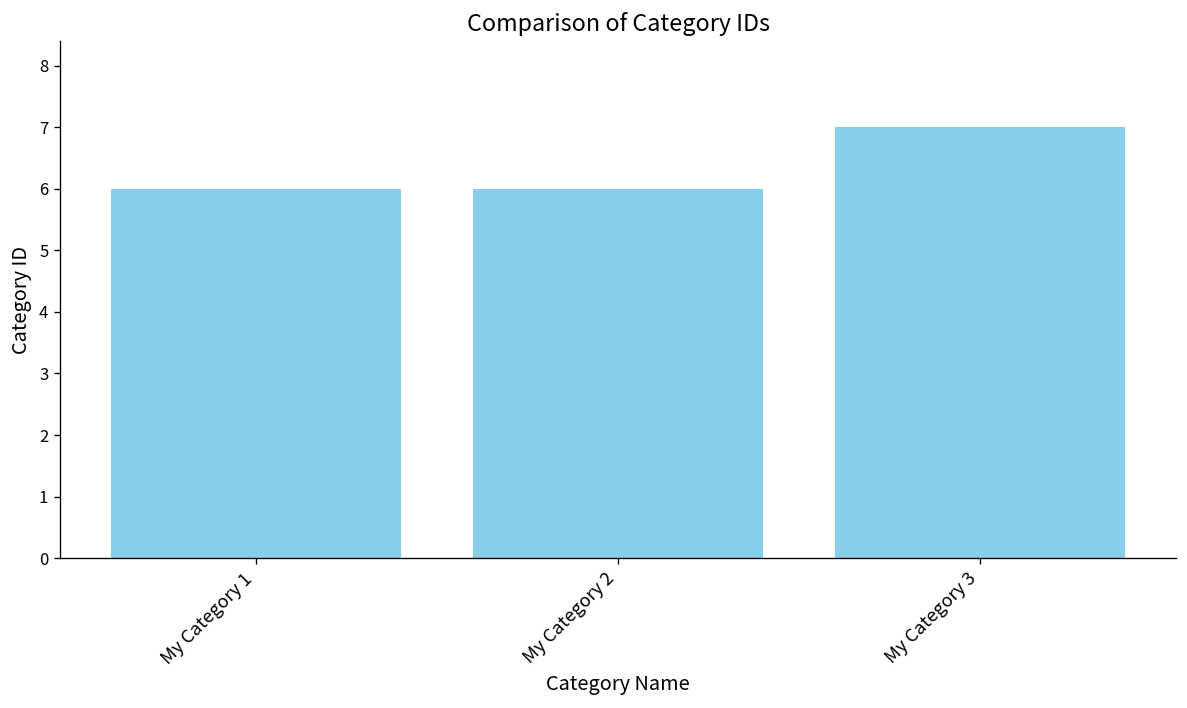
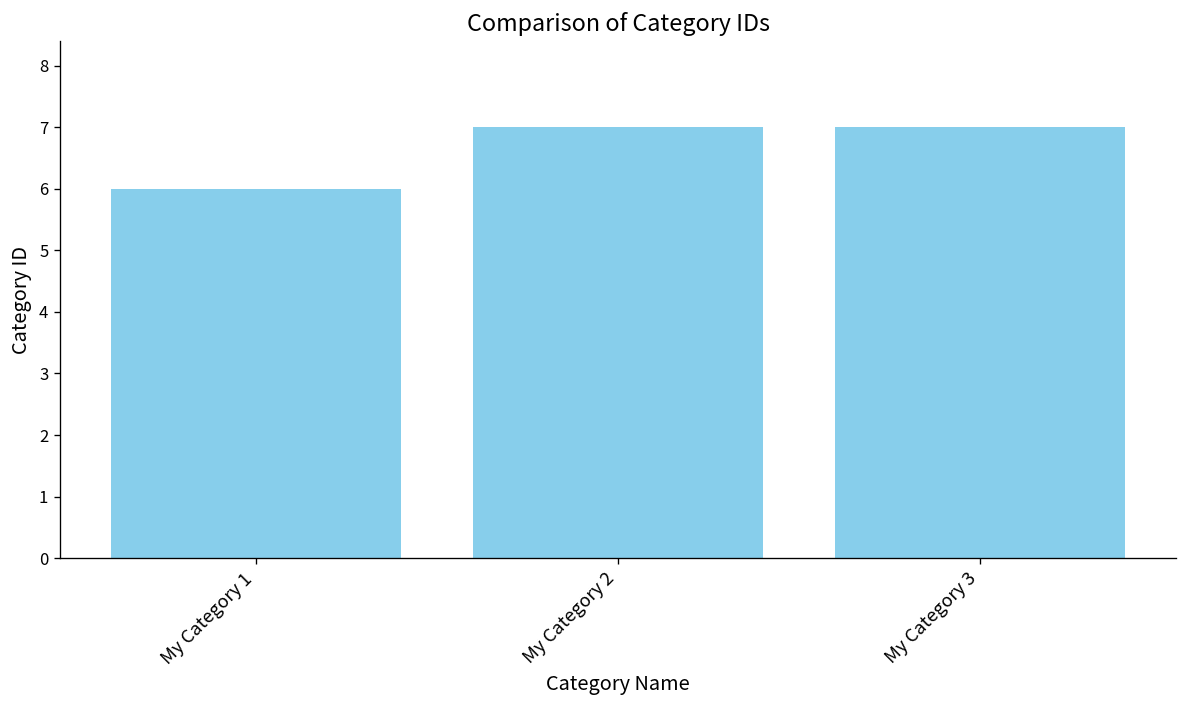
My Category 2: 6 -> 7
